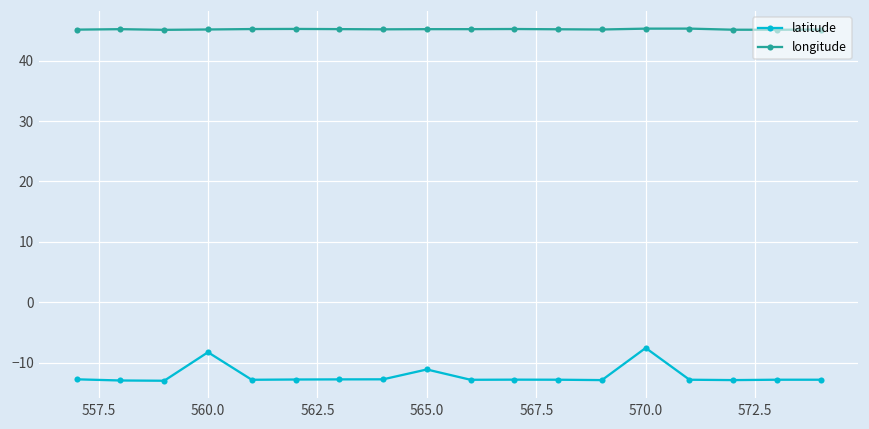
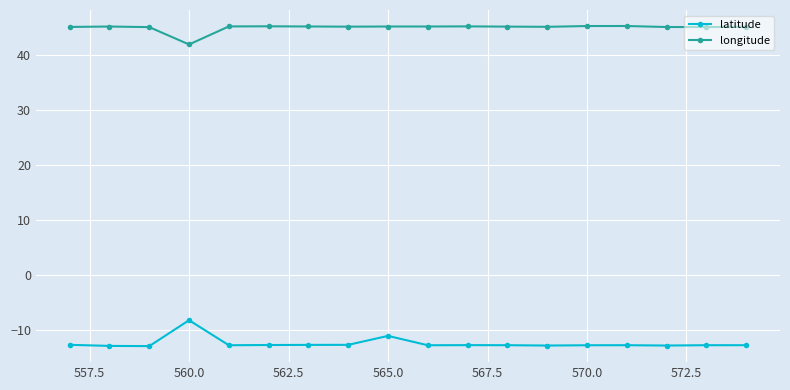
longitude, 560.0: 45 -> 42
latitude, 570.0: -8 -> -13
